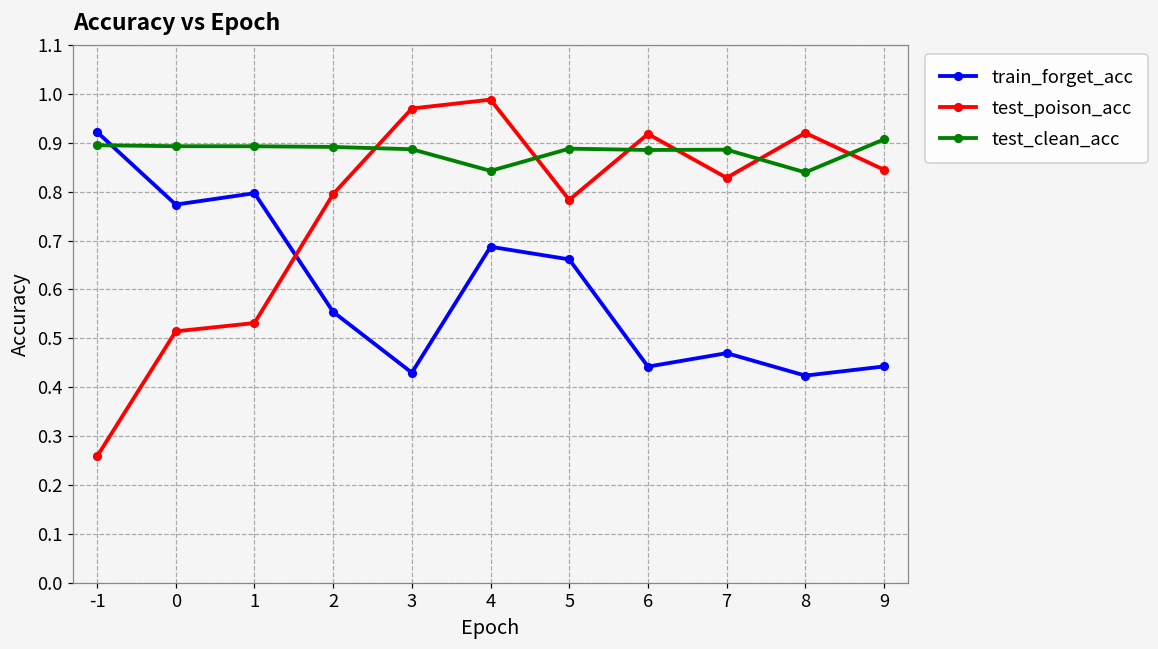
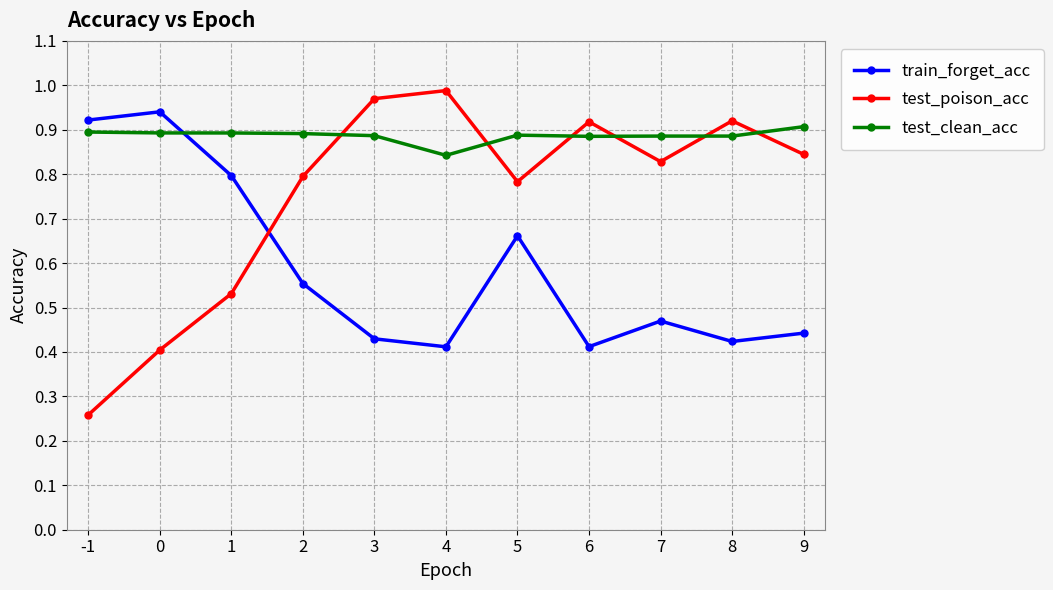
train_forget_acc, 0: 0.77 -> 0.94
test_poison_acc, 0: 0.51 -> 0.40
train_forget_acc, 4: 0.69 -> 0.41
train_forget_acc, 6: 0.44 -> 0.41
test_clean_acc, 8: 0.84 -> 0.89
